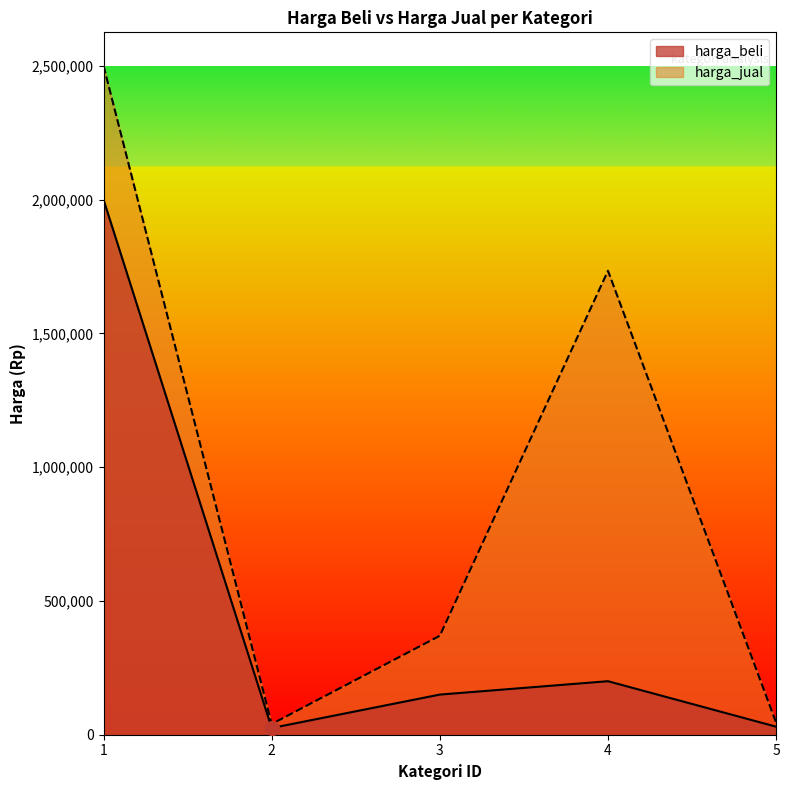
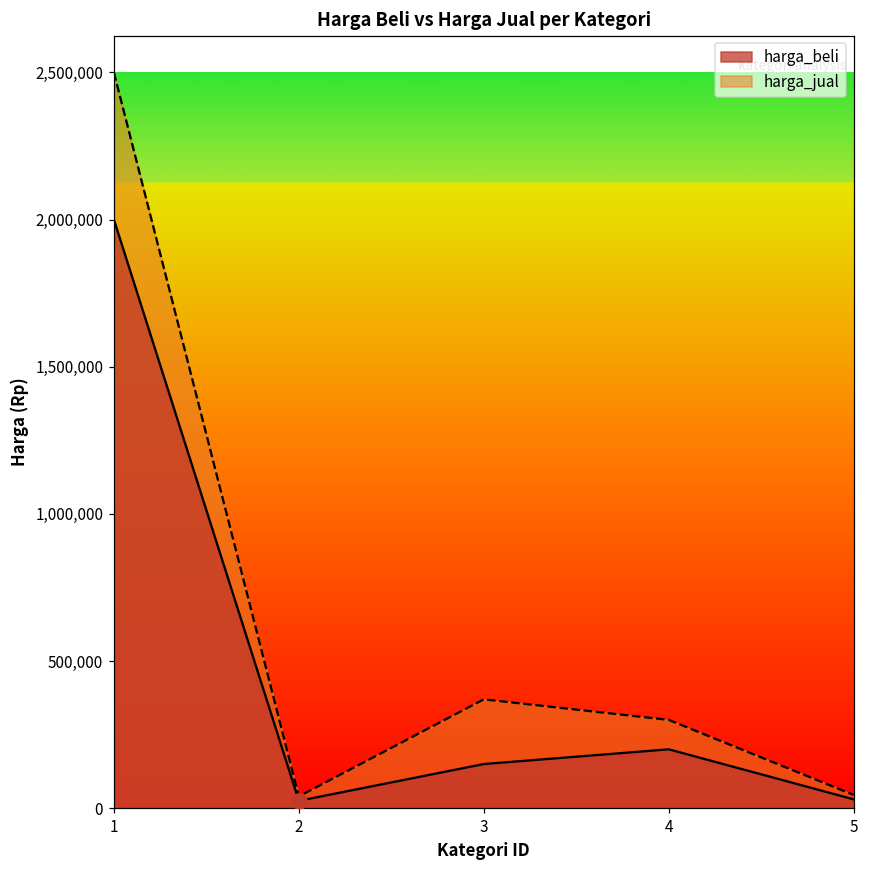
harga_jual, 4: 1,730,000 -> 300,000
